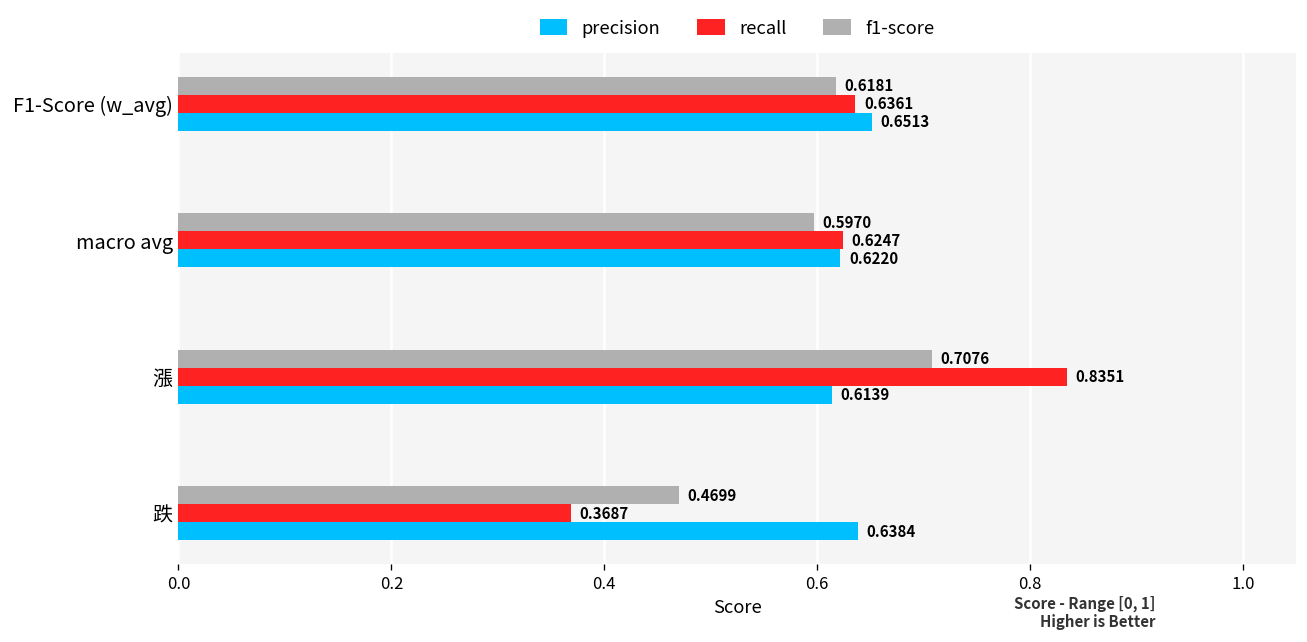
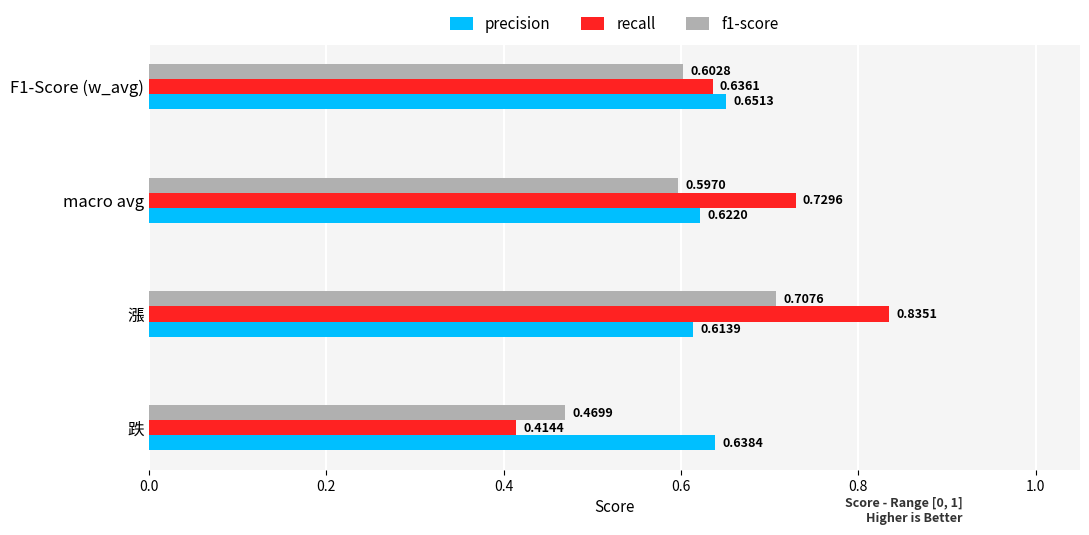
f1-score, F1-Score (w_avg): 0.6181 -> 0.6028
recall, macro avg: 0.6247 -> 0.7296
recall, 跌: 0.3687 -> 0.4144
